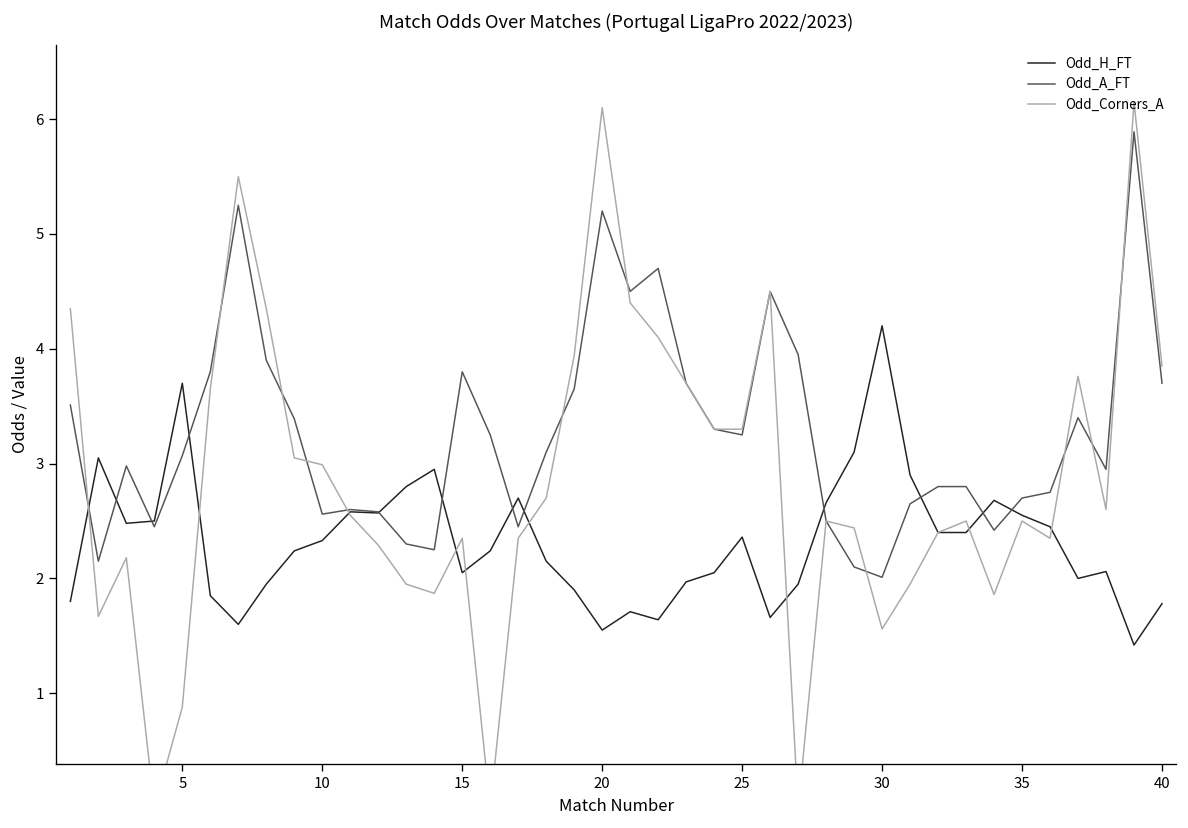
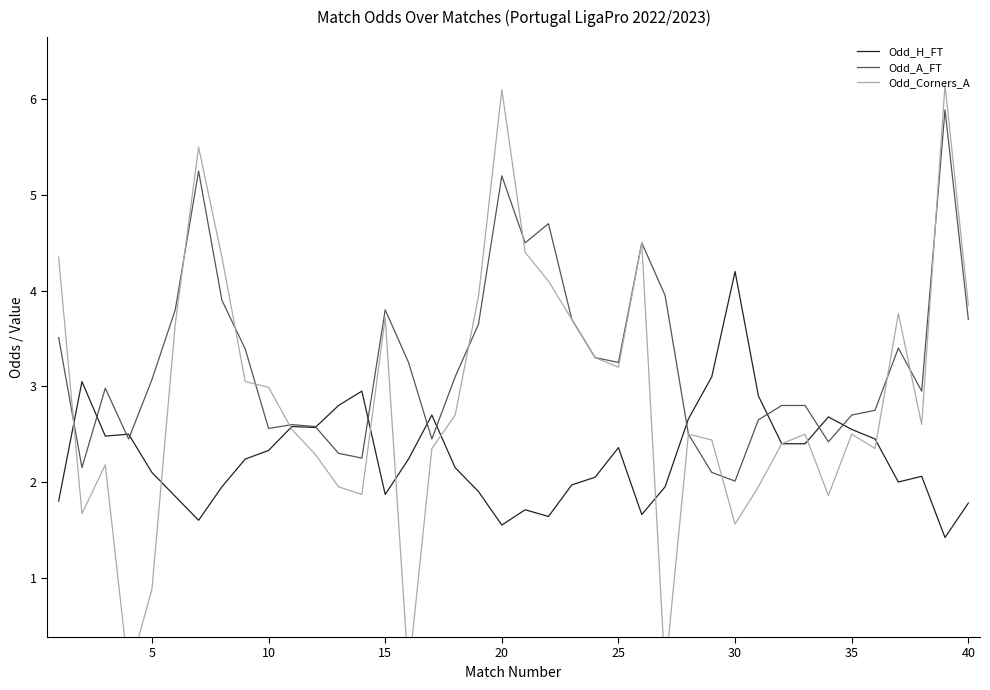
Odd_H_FT, 5: 3.7 -> 2.1
Odd_H_FT, 15: 2.1 -> 1.9
Odd_Corners_A, 15: 2.4 -> 3.7
Odd_Corners_A, 25: 3.3 -> 3.2
